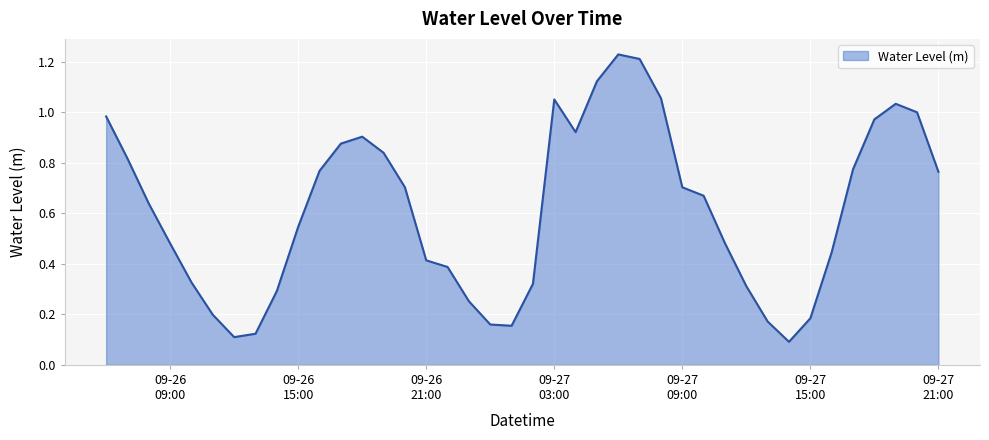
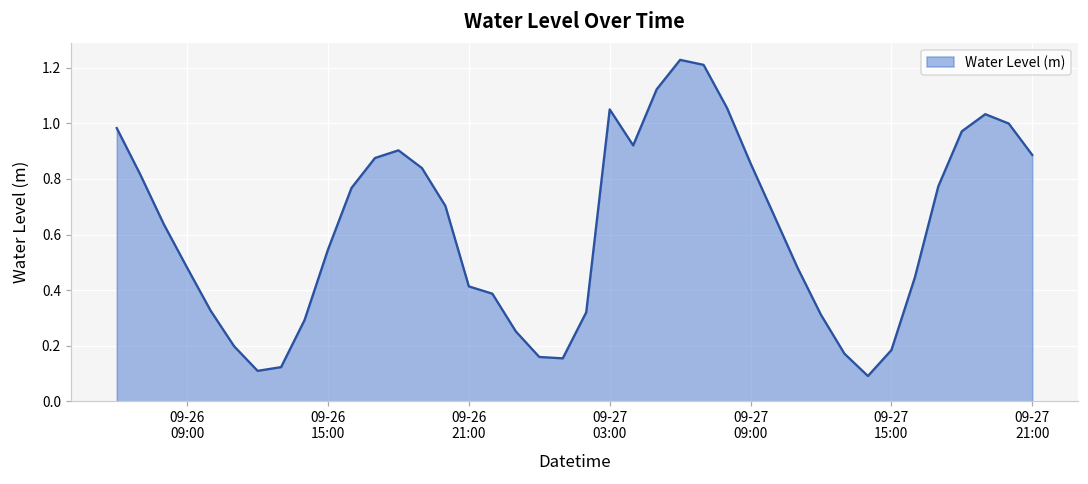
09-27 09:00: 0.70 -> 0.86
09-27 21:00: 0.76 -> 0.89
